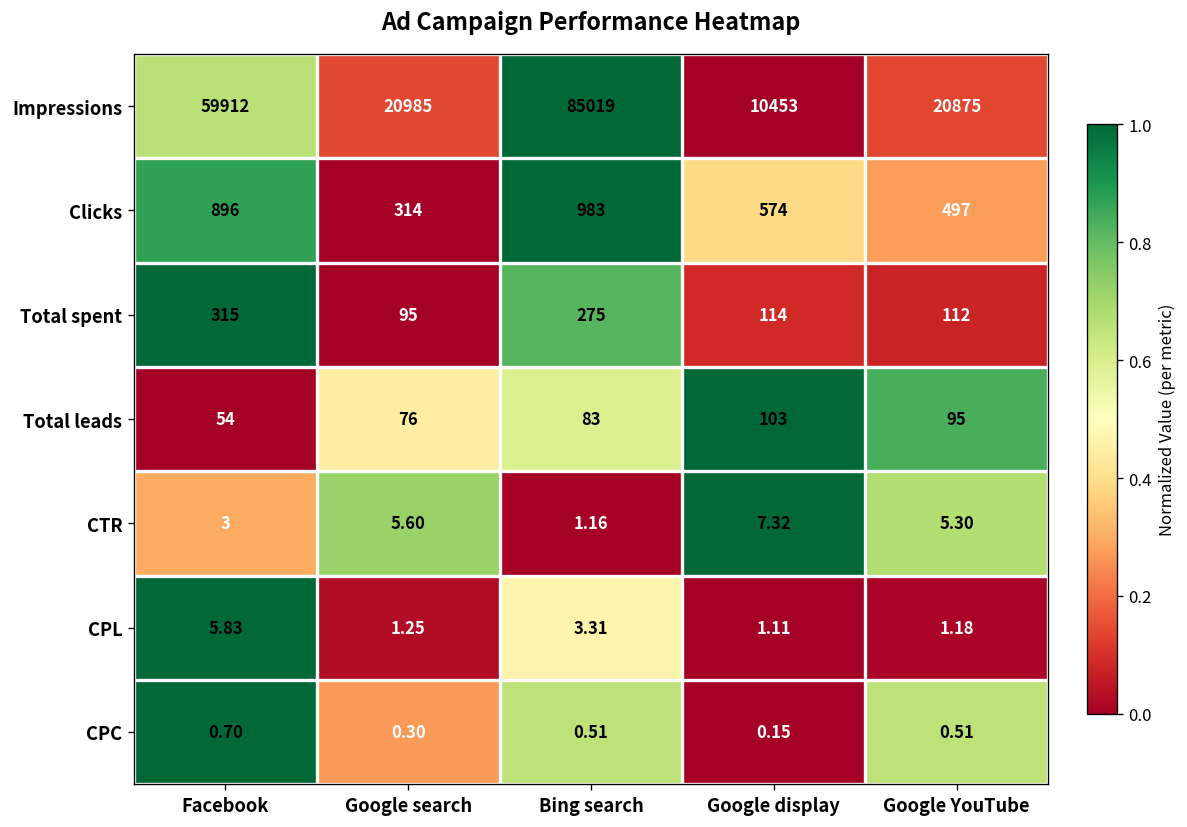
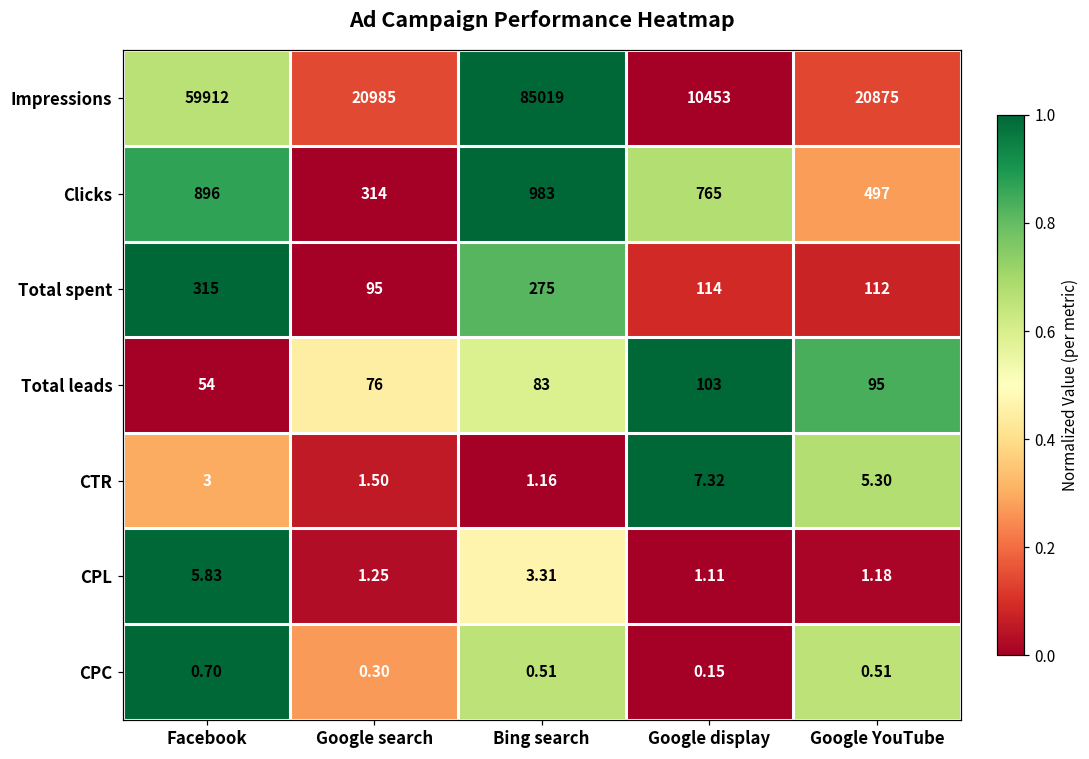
Clicks, Google display: 574 -> 765
CTR, Google search: 5.60 -> 1.50
